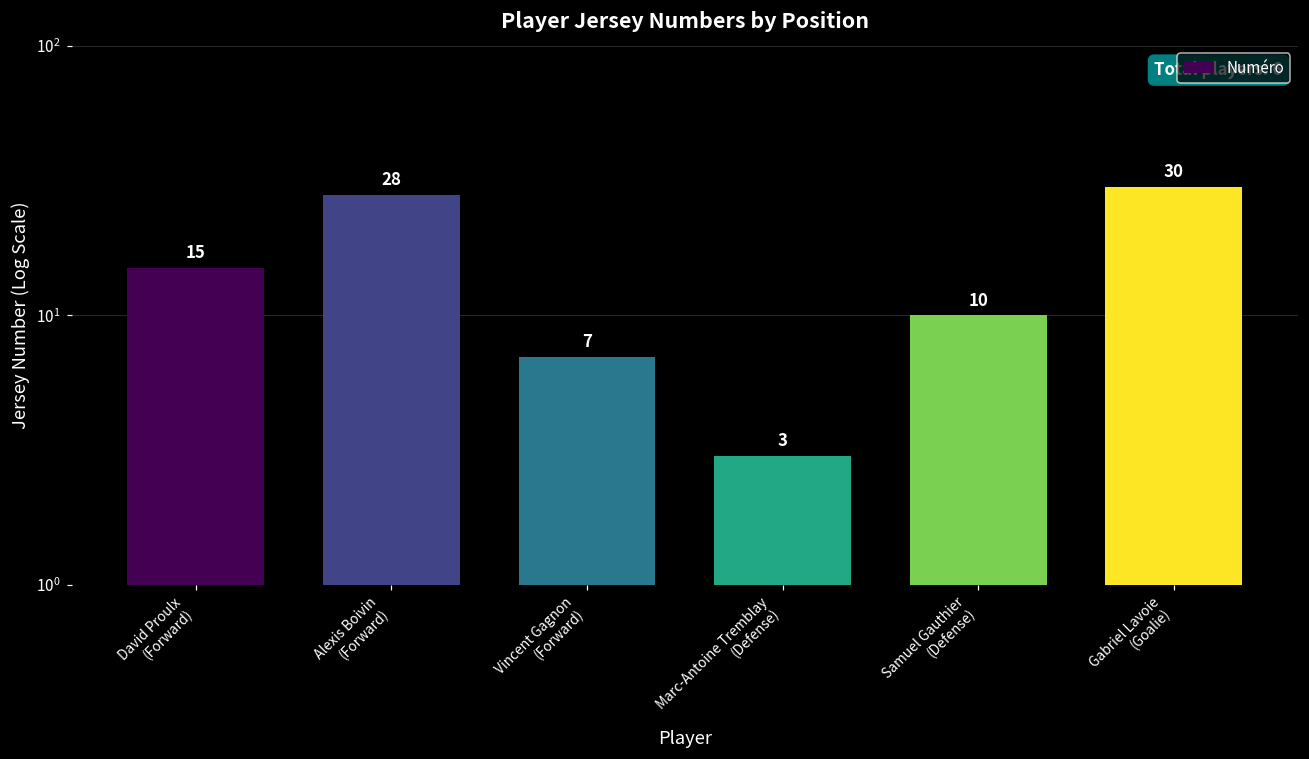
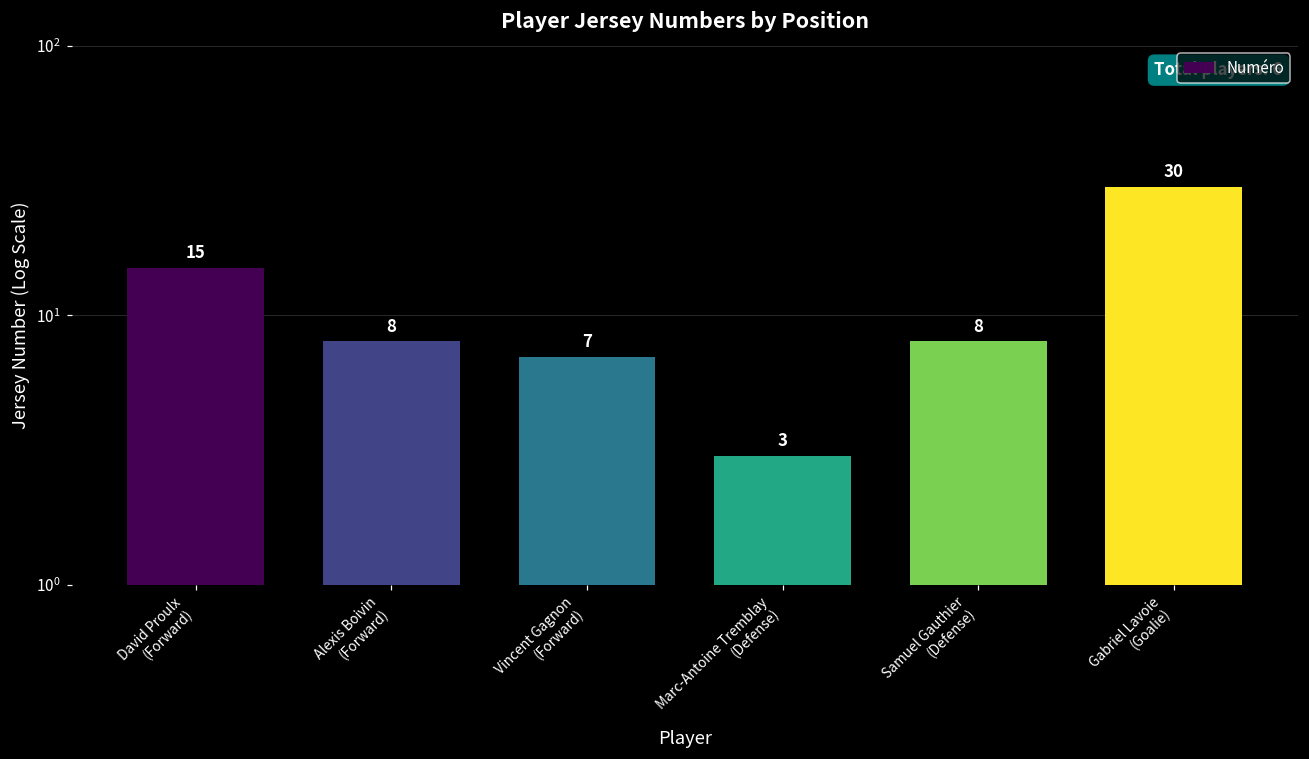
Alexis Boivin (Forward): 28 -> 8
Samuel Gauthier (Defense): 10 -> 8
